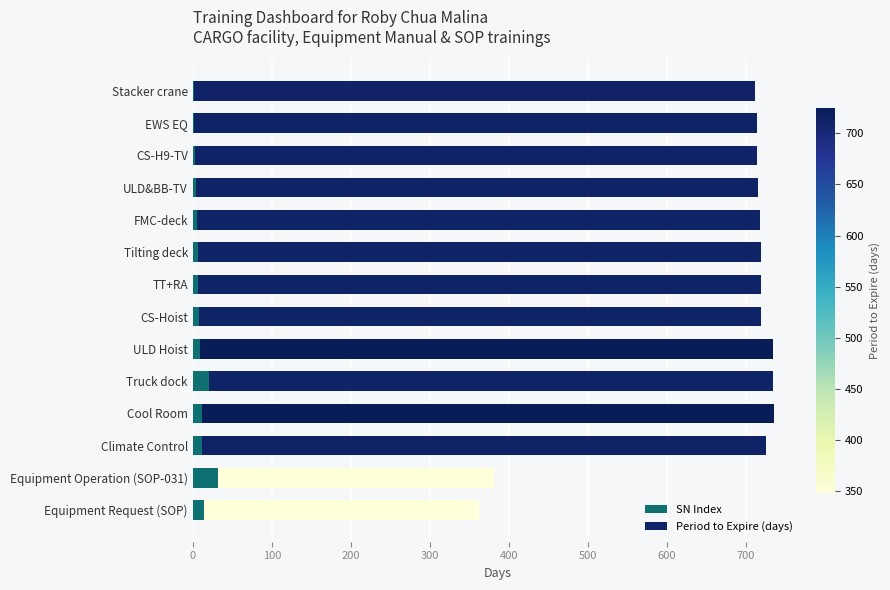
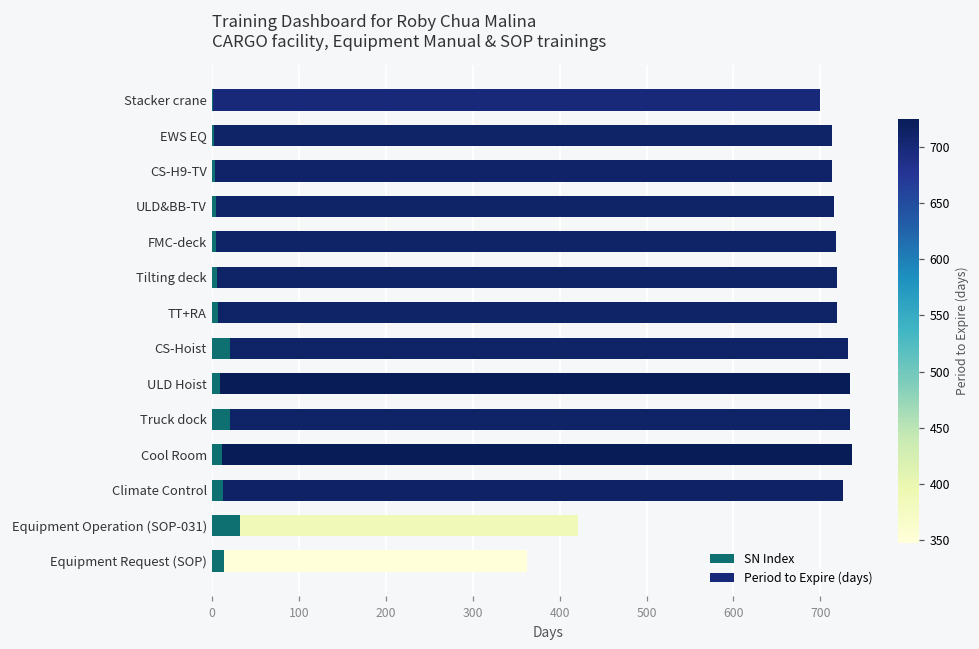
Period to Expire (days), Stacker crane: 710 -> 700
SN Index, CS-Hoist: 10 -> 20
Period to Expire (days), Equipment Operation (SOP-031): 350 -> 390
